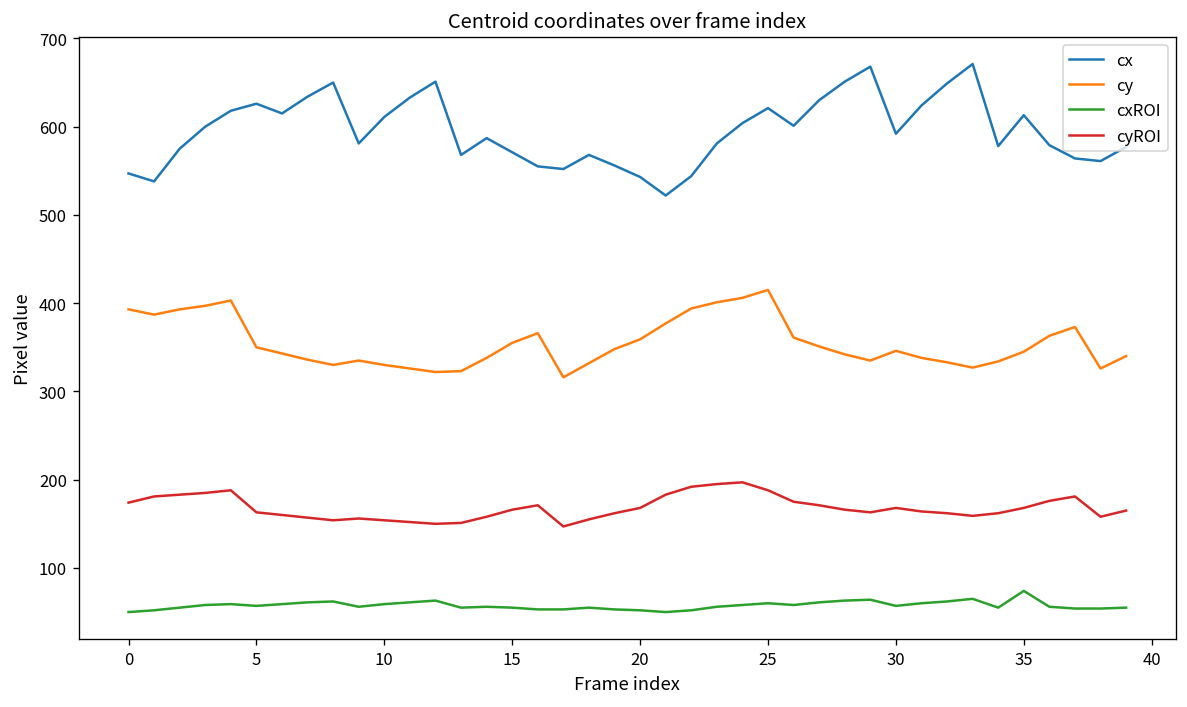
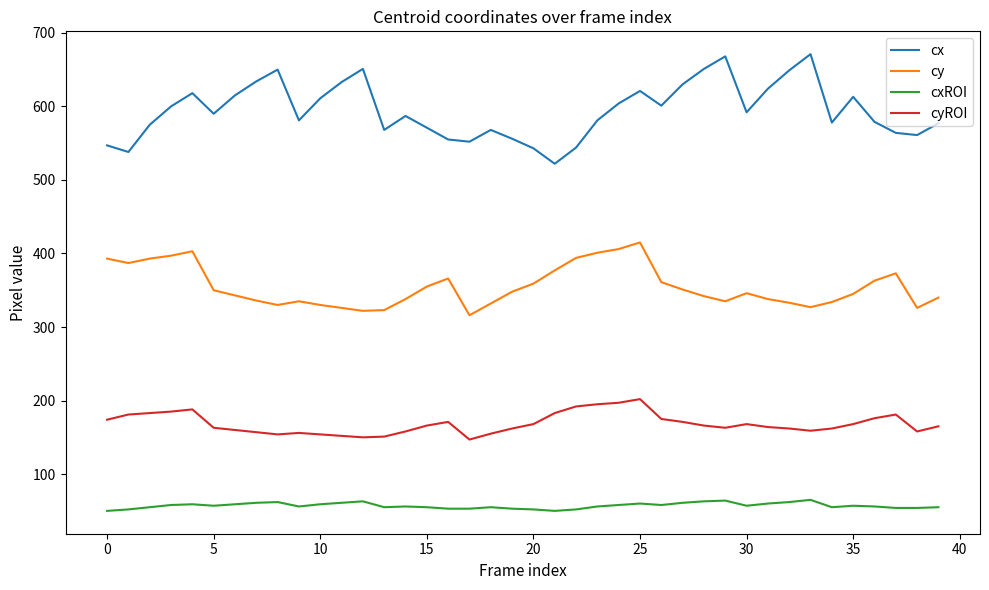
cx, 5: 630 -> 590
cyROI, 25: 190 -> 200
cxROI, 35: 70 -> 60
